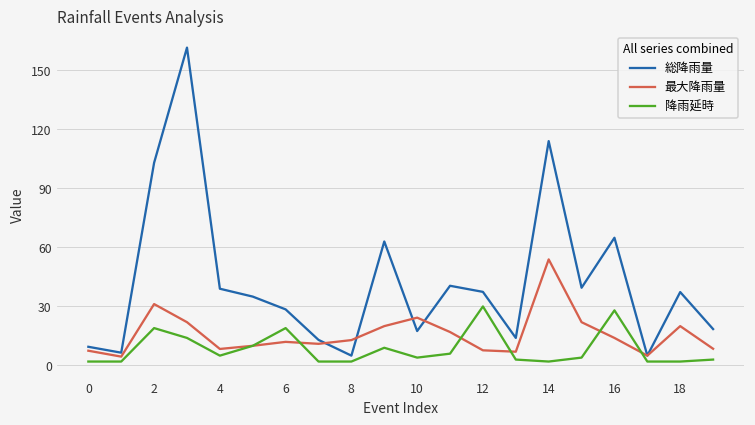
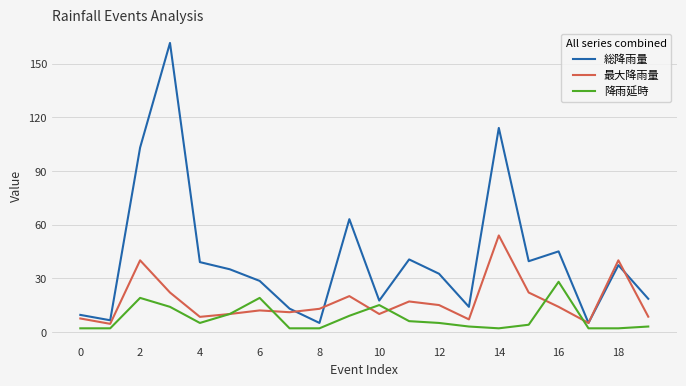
最大降雨量, 2: 31 -> 40
最大降雨量, 10: 24 -> 10
降雨延時, 10: 4 -> 15
総降雨量, 12: 37 -> 33
最大降雨量, 12: 8 -> 15
降雨延時, 12: 30 -> 5
総降雨量, 16: 65 -> 45
最大降雨量, 18: 20 -> 40
